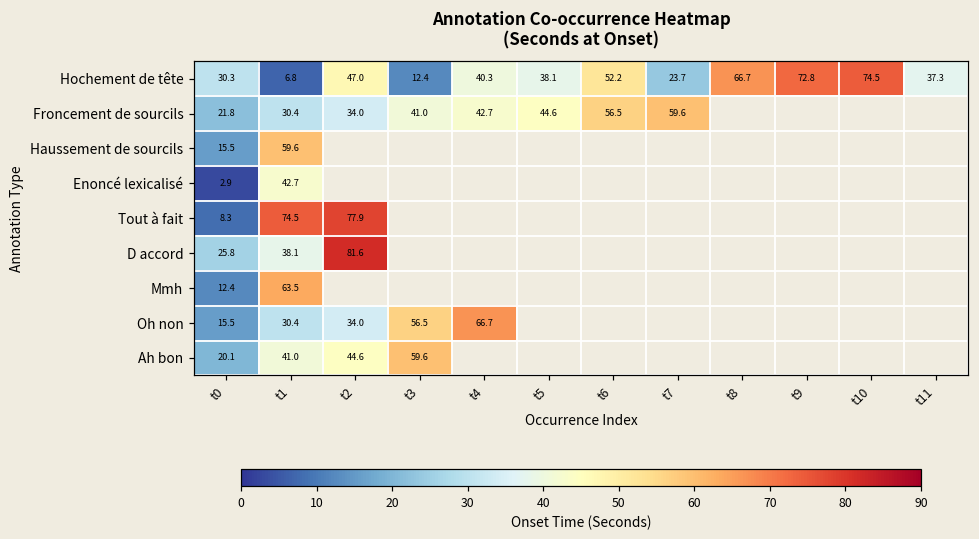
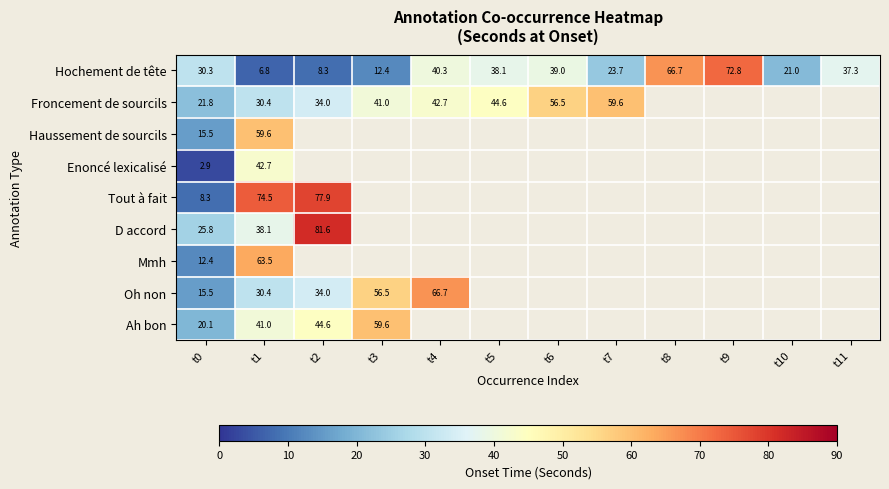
Hochement de tête, t2: 47.0 -> 8.3
Hochement de tête, t6: 52.2 -> 39.0
Hochement de tête, t10: 74.5 -> 21.0
